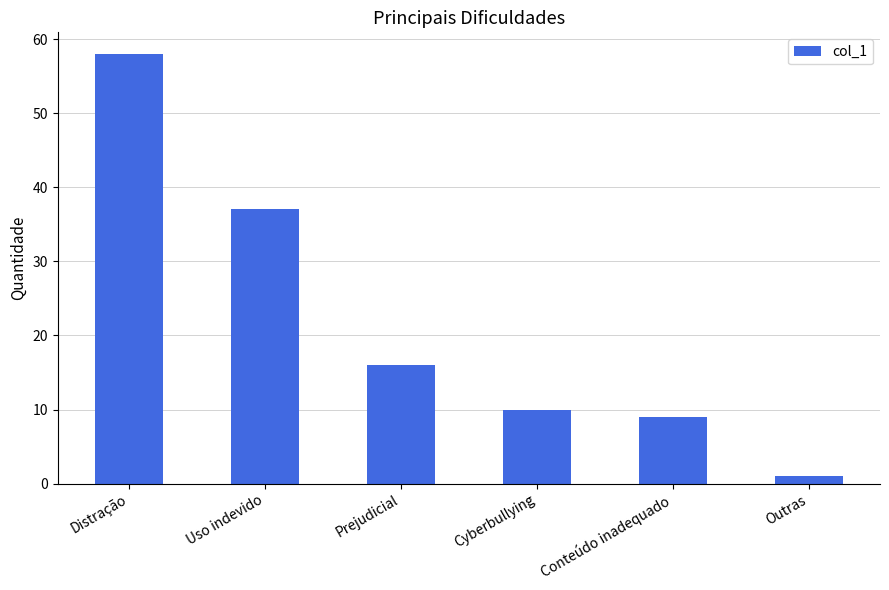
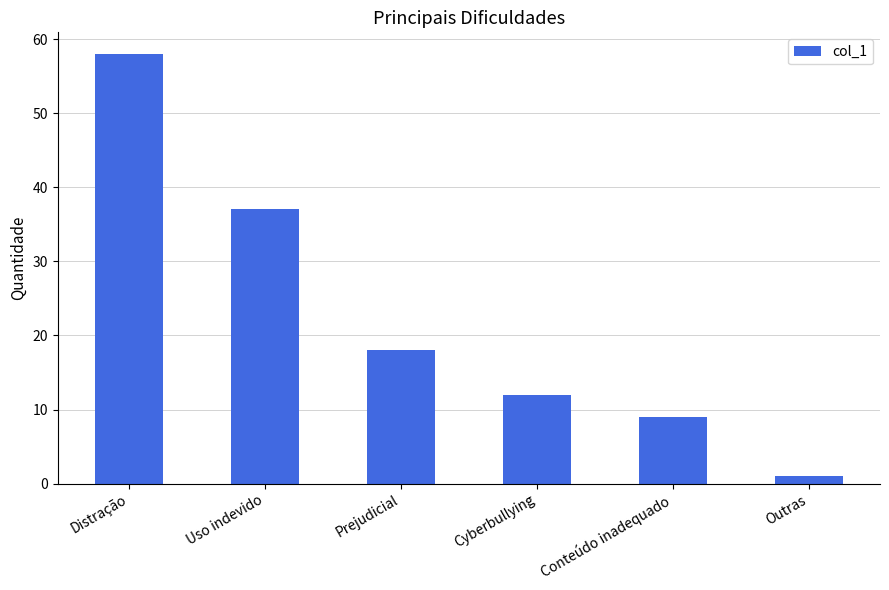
Prejudicial: 16 -> 18
Cyberbullying: 10 -> 12
